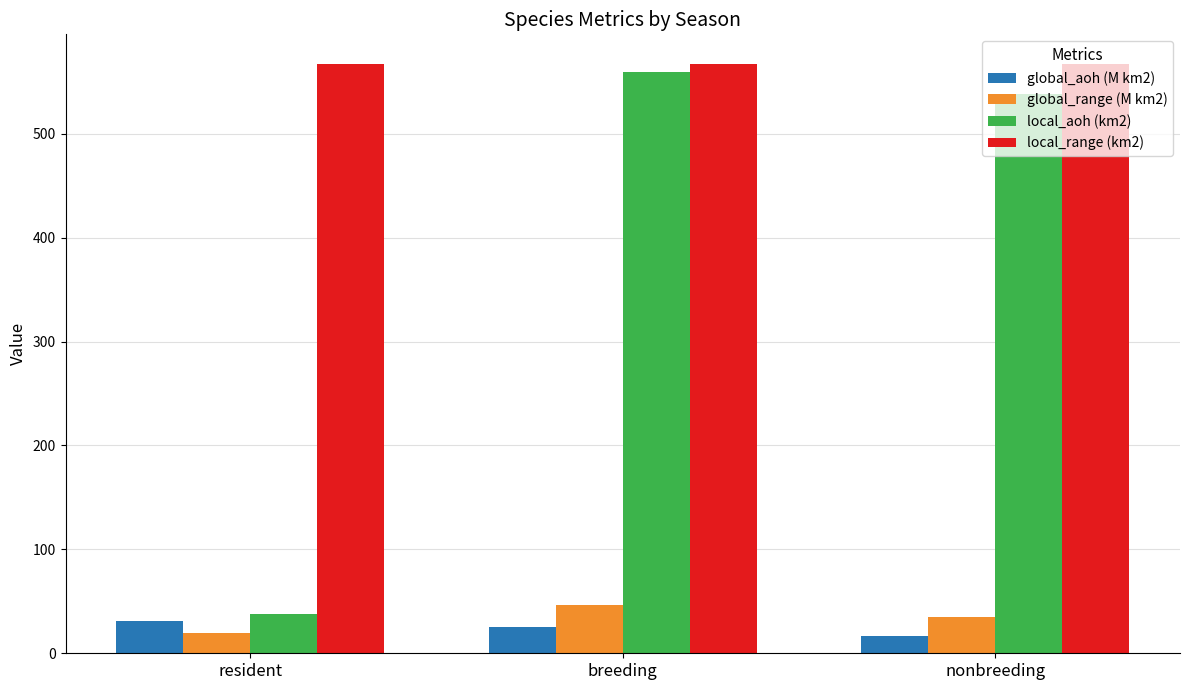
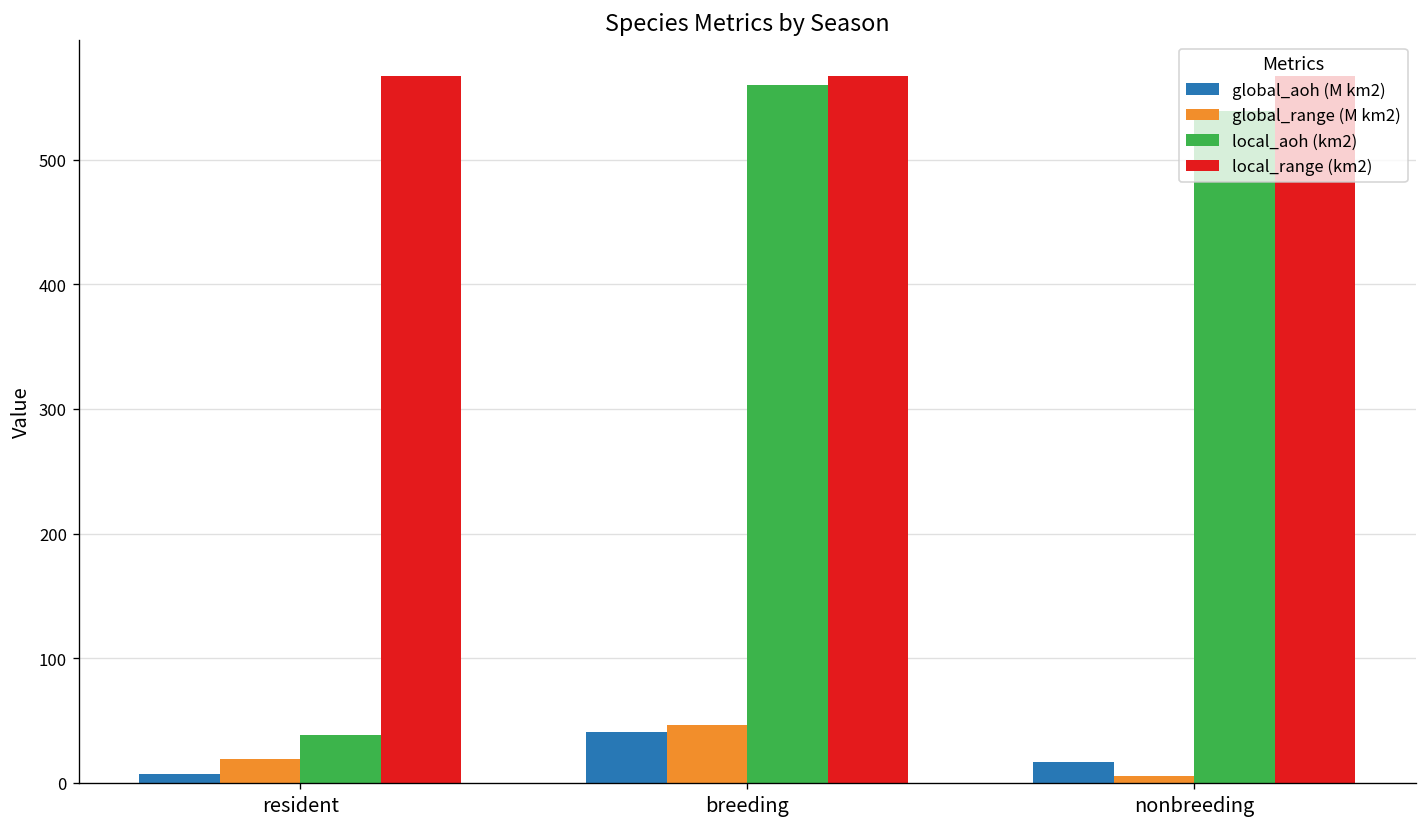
global_aoh (M km2), resident: 31 -> 7
global_aoh (M km2), breeding: 25 -> 41
global_range (M km2), nonbreeding: 35 -> 6
